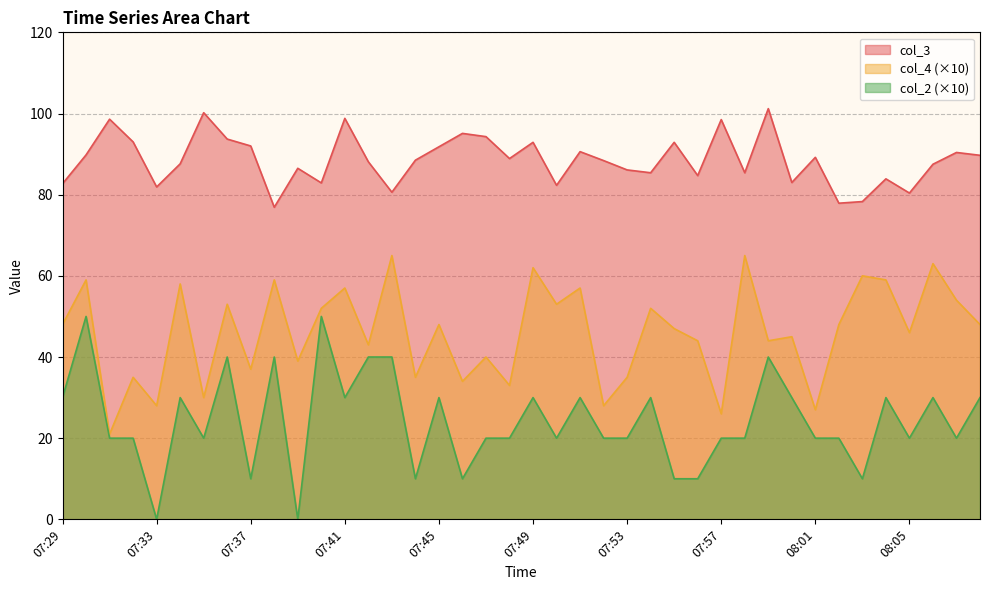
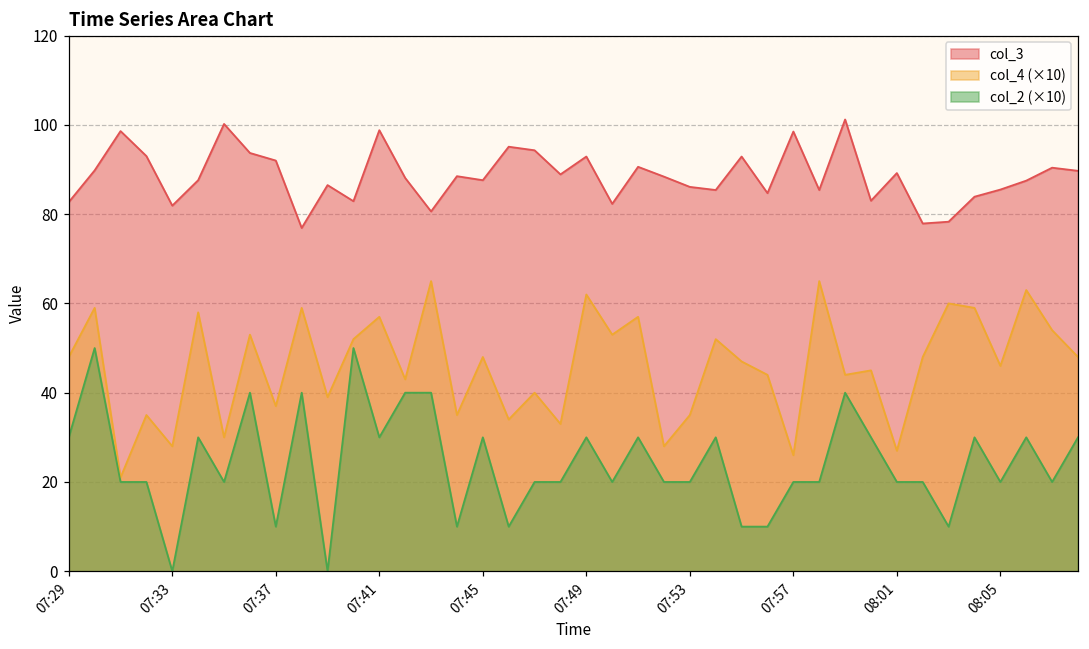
col_3, 07:45: 92 -> 88
col_3, 08:05: 80 -> 86
